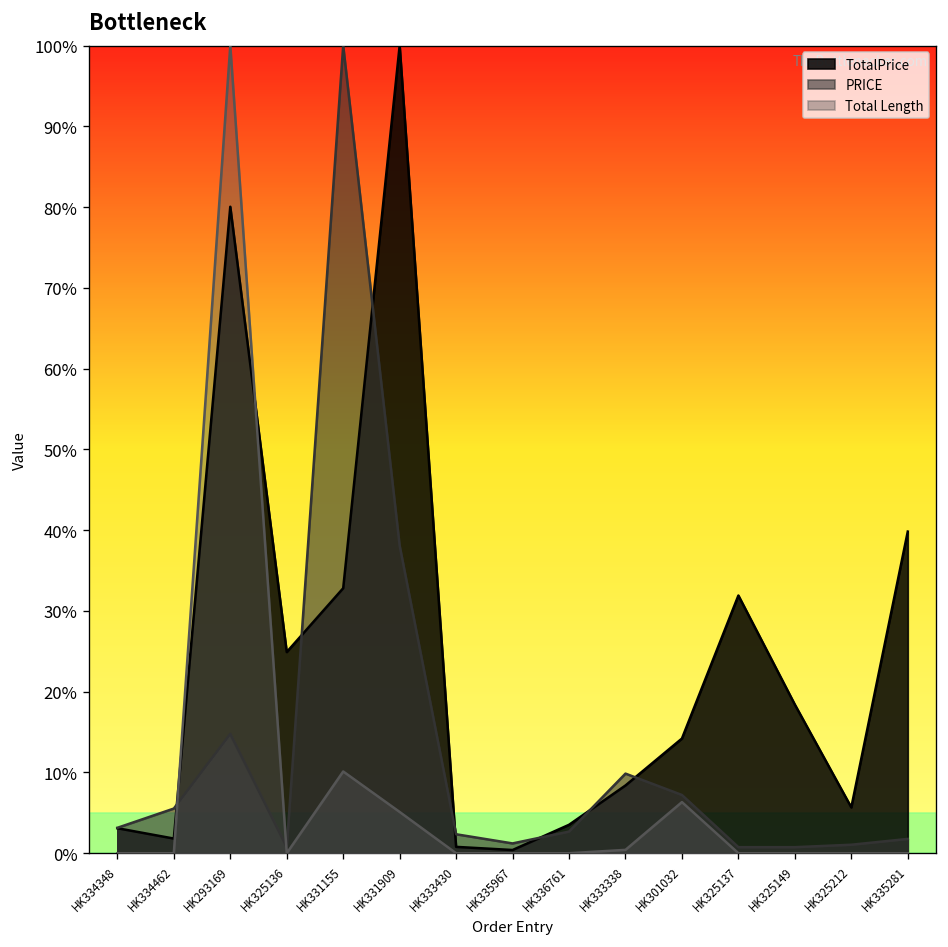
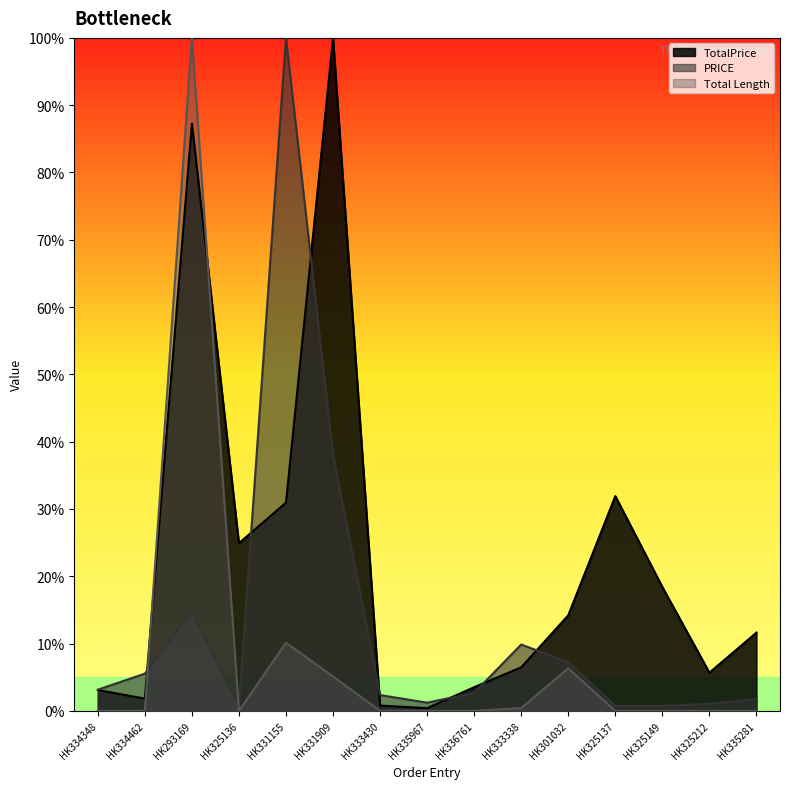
TotalPrice, HK293169: 80% -> 87%
TotalPrice, HK331155: 33% -> 31%
TotalPrice, HK333338: 8% -> 6%
TotalPrice, HK335281: 40% -> 12%
